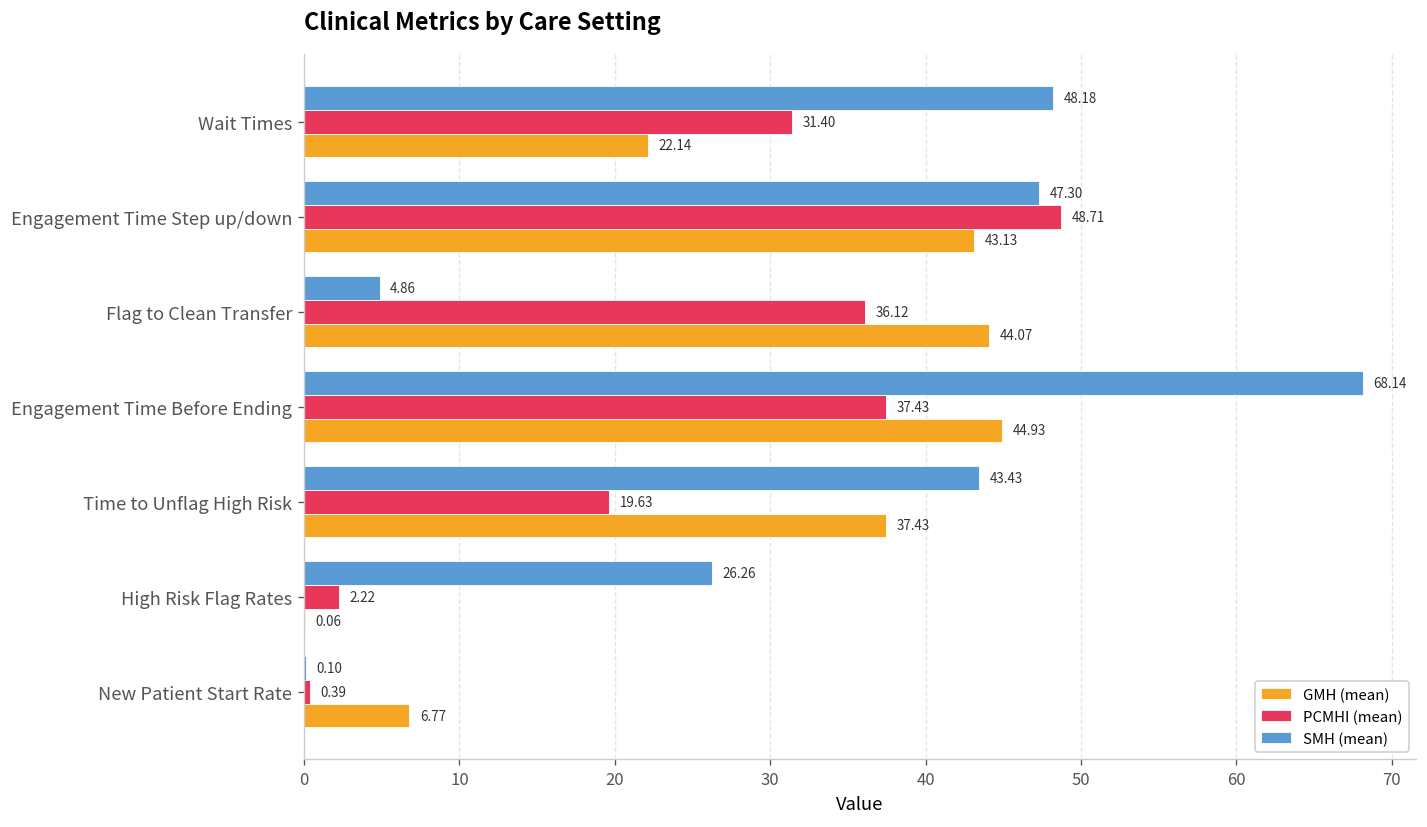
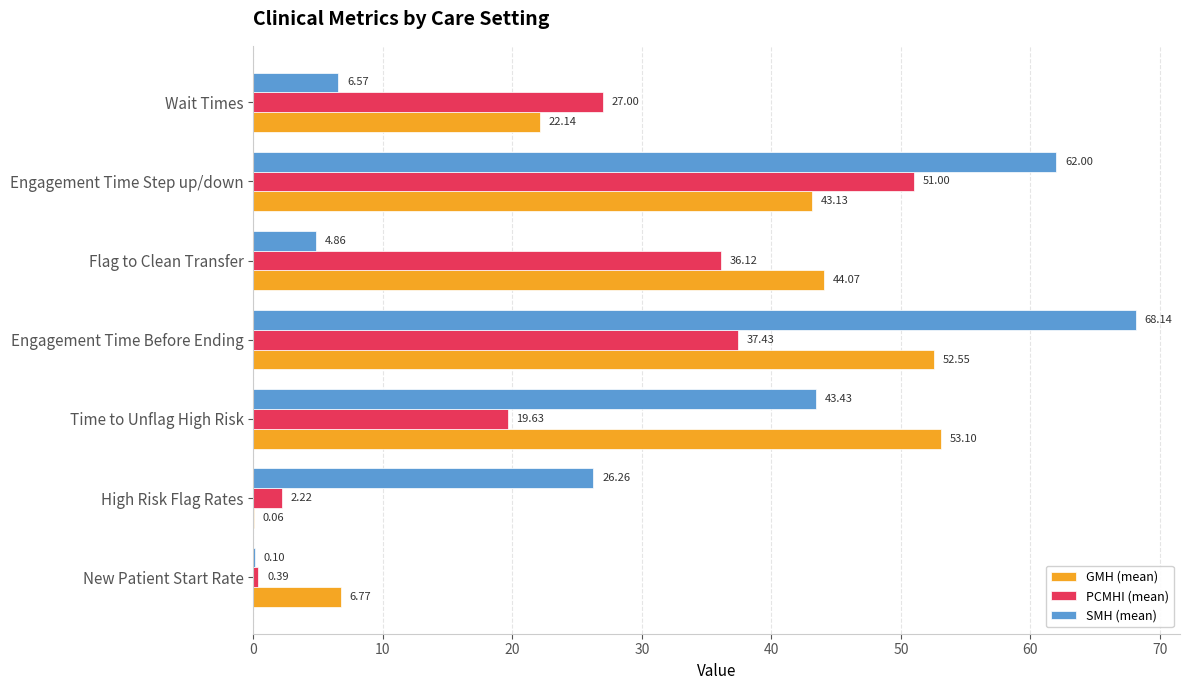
SMH (mean), Wait Times: 48.18 -> 6.57
PCMHI (mean), Wait Times: 31.40 -> 27.00
SMH (mean), Engagement Time Step up/down: 47.30 -> 62.00
PCMHI (mean), Engagement Time Step up/down: 48.71 -> 51.00
GMH (mean), Engagement Time Before Ending: 44.93 -> 52.55
GMH (mean), Time to Unflag High Risk: 37.43 -> 53.10
